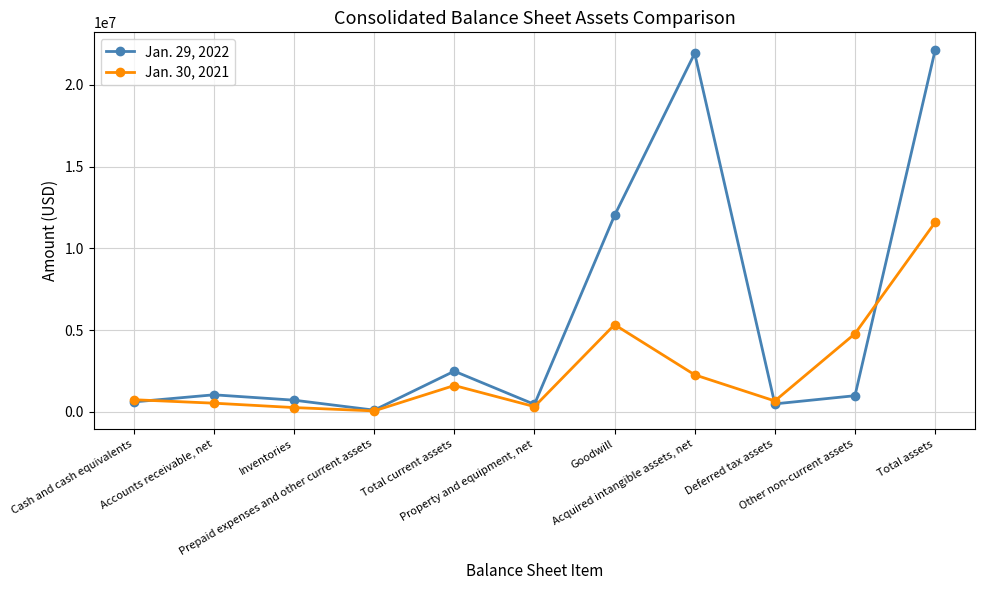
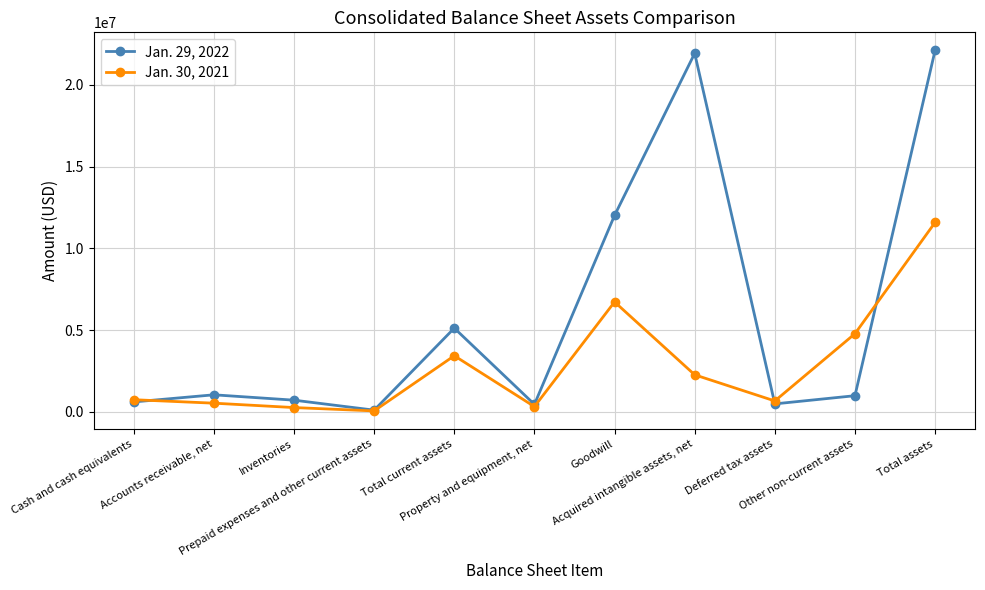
Jan. 29, 2022, Total current assets: 2500000 -> 5100000
Jan. 30, 2021, Total current assets: 1600000 -> 3400000
Jan. 30, 2021, Goodwill: 5300000 -> 6700000
